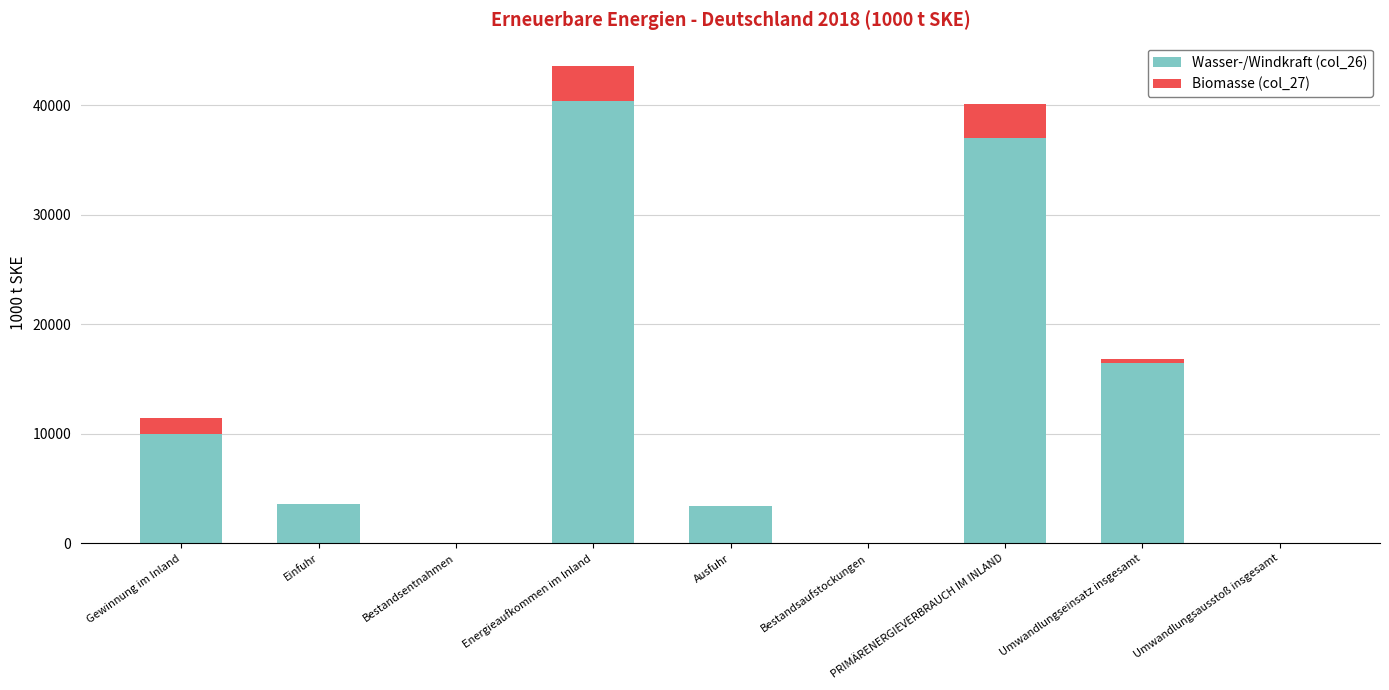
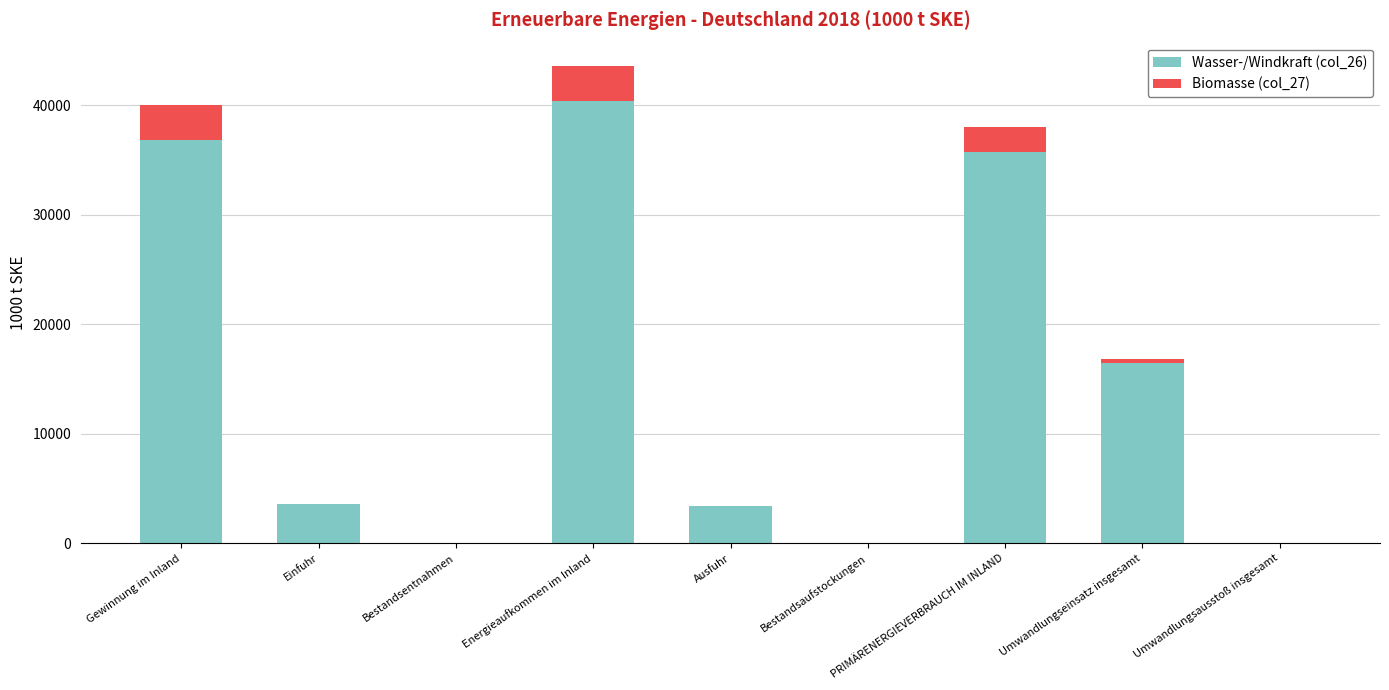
Wasser-/Windkraft (col_26), Gewinnung im Inland: 10000 -> 36800
Biomasse (col_27), Gewinnung im Inland: 1500 -> 3200
Wasser-/Windkraft (col_26), PRIMÄRENERGIEVERBRAUCH IM INLAND: 37000 -> 35700
Biomasse (col_27), PRIMÄRENERGIEVERBRAUCH IM INLAND: 3200 -> 2300
